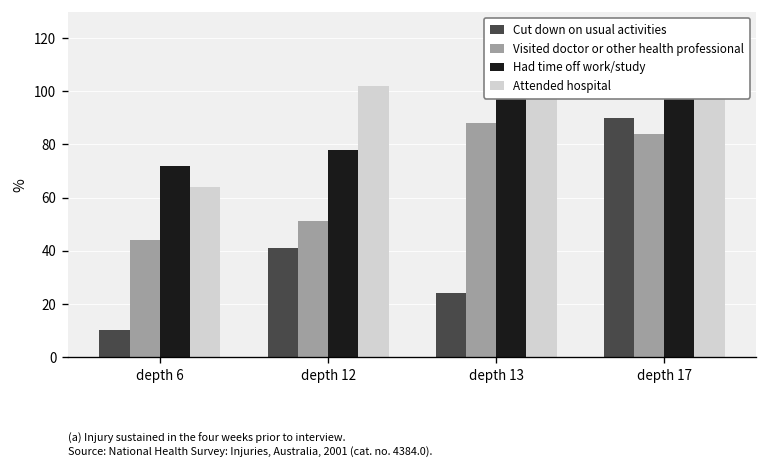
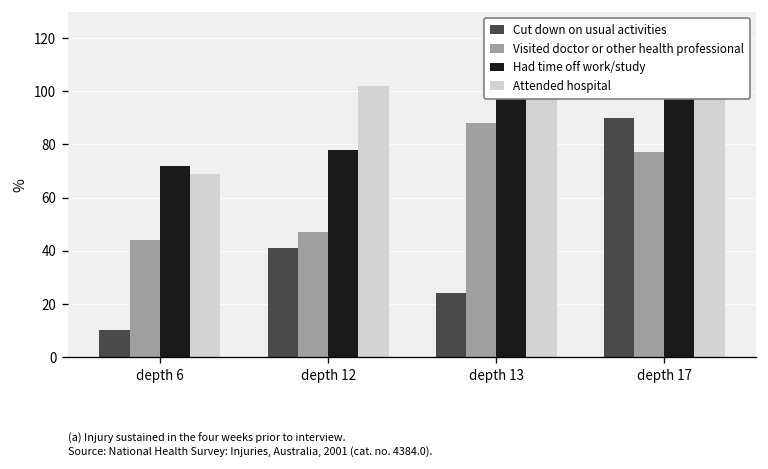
Attended hospital, depth 6: 64 -> 69
Visited doctor or other health professional, depth 12: 51 -> 47
Visited doctor or other health professional, depth 17: 84 -> 77
